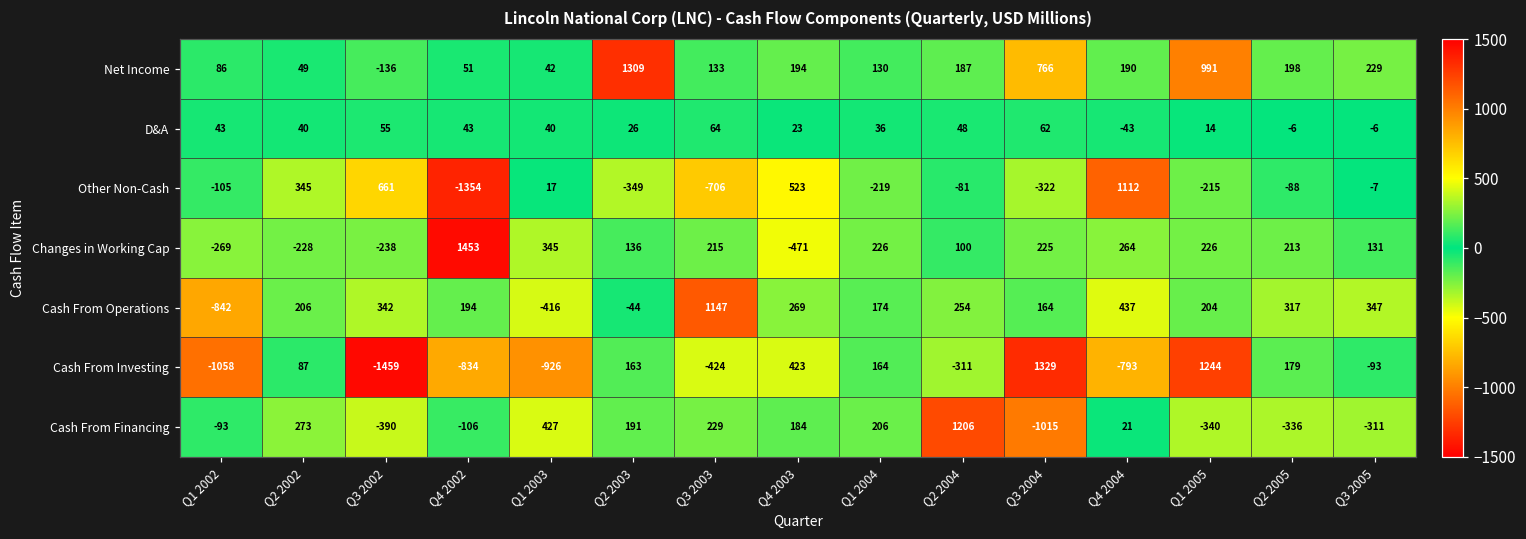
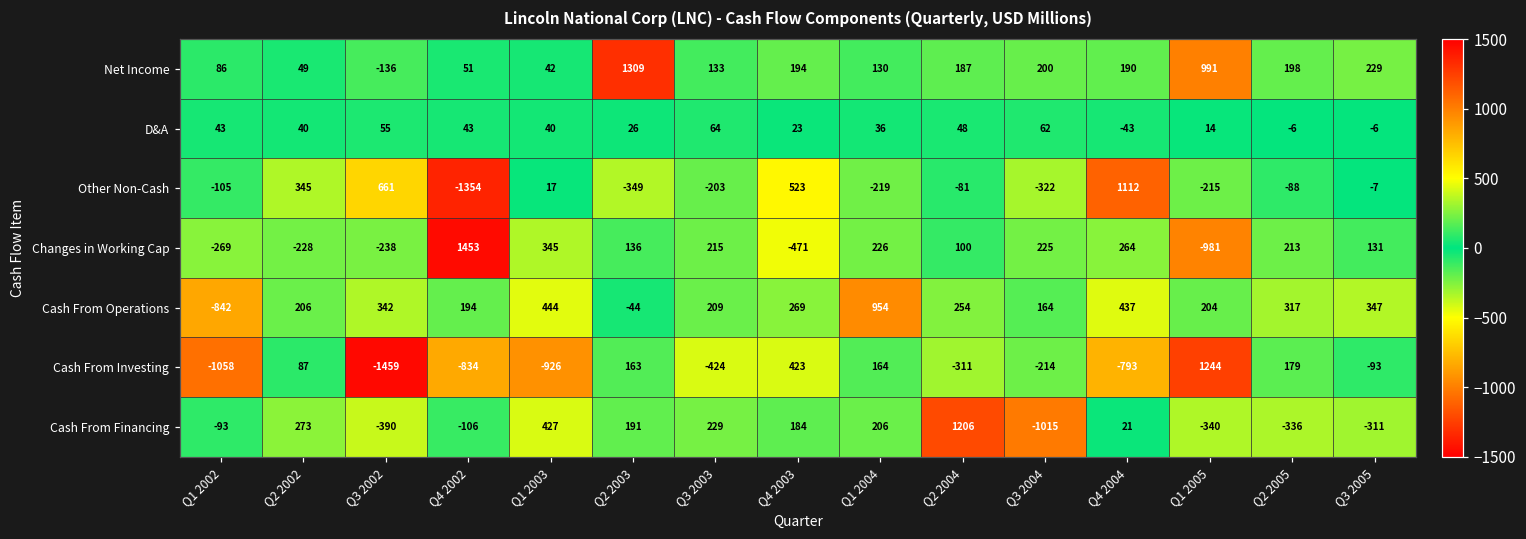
Net Income, Q3 2004: 766 -> 200
Other Non-Cash, Q3 2003: -706 -> -203
Changes in Working Cap, Q1 2005: 226 -> -981
Cash From Operations, Q1 2003: -416 -> 444
Cash From Operations, Q3 2003: 1147 -> 209
Cash From Operations, Q1 2004: 174 -> 954
Cash From Investing, Q3 2004: 1329 -> -214
